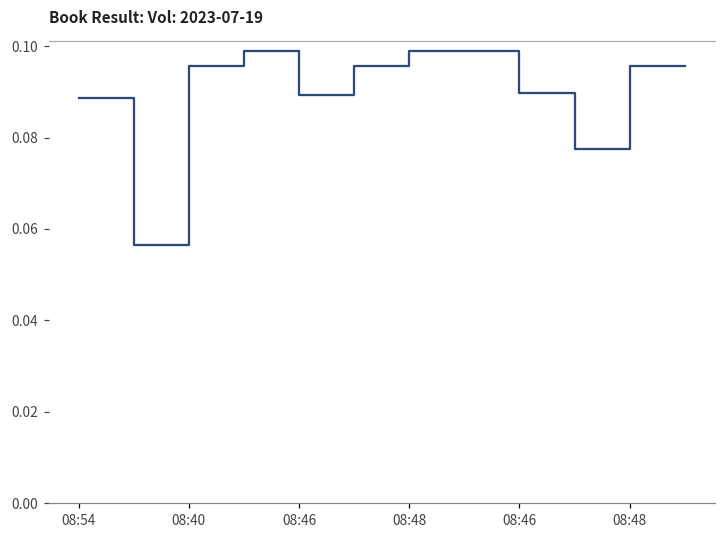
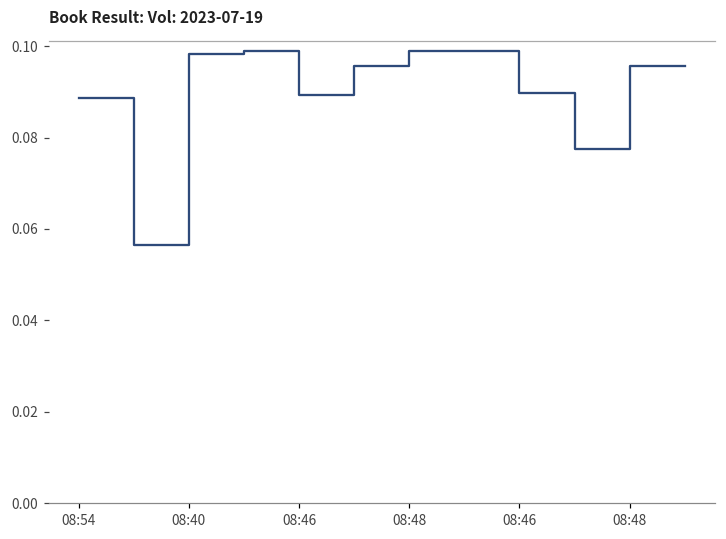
08:40: 0.096 -> 0.098
